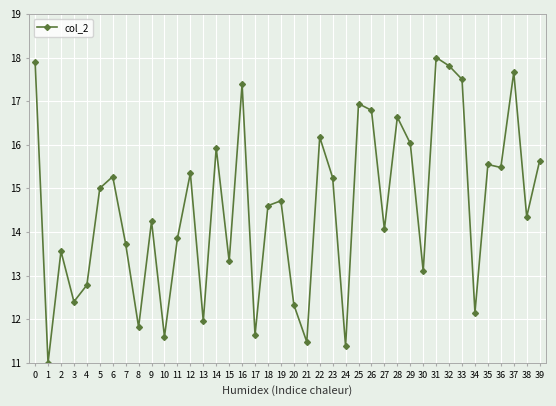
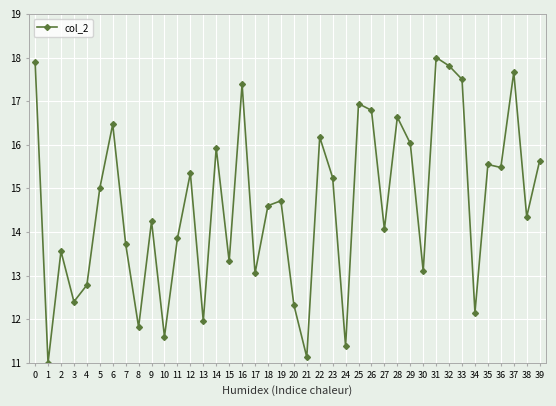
6: 15.3 -> 16.5
17: 11.6 -> 13.1
21: 11.5 -> 11.1
